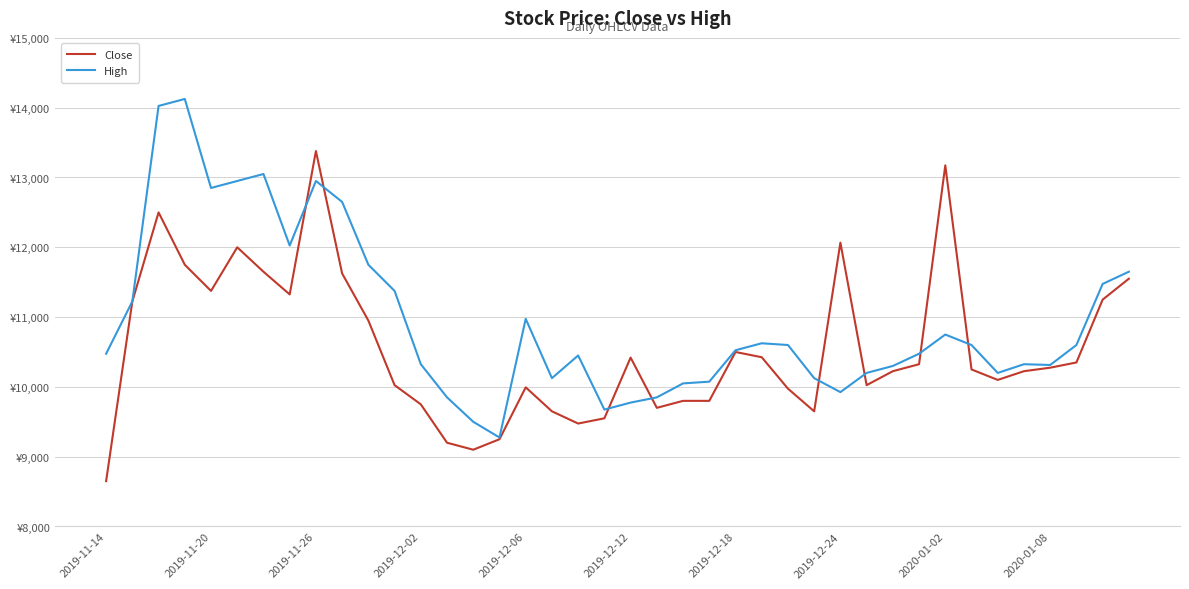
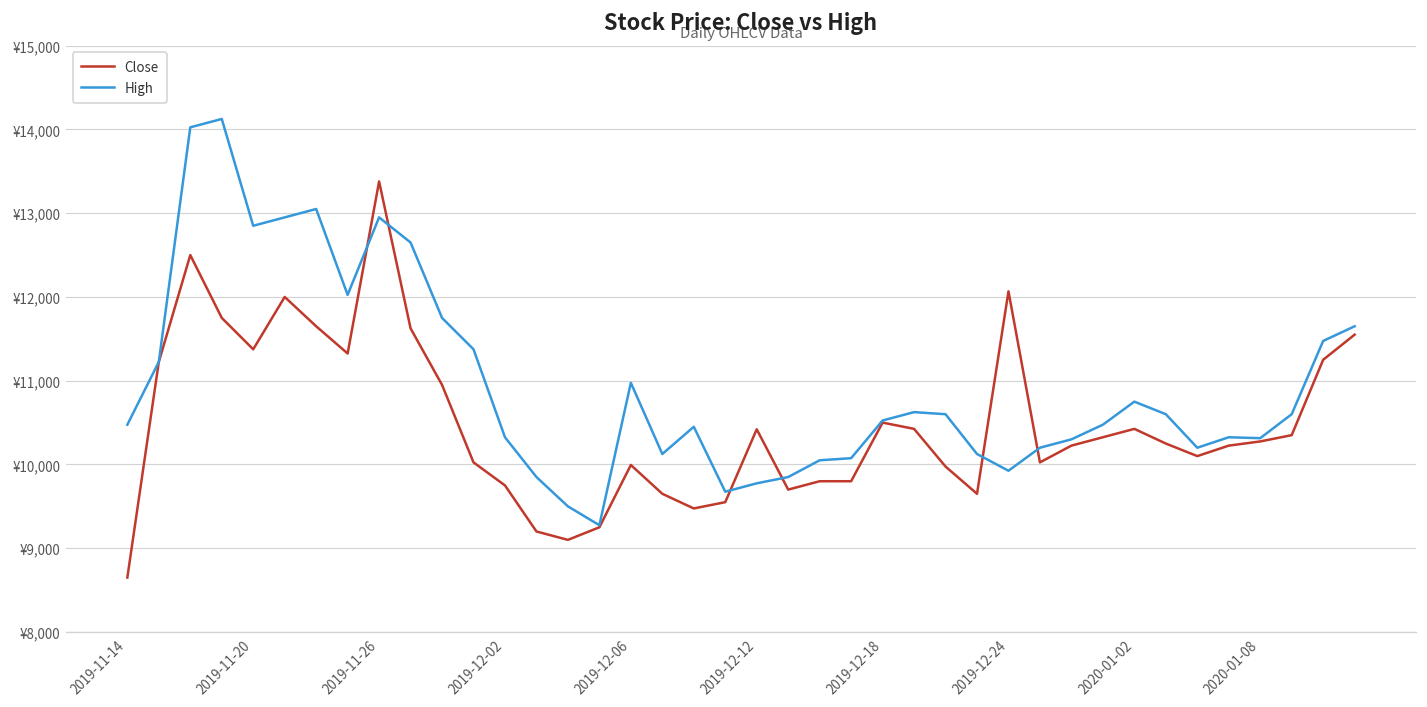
Close, 2020-01-02: ¥13,200 -> ¥10,400
